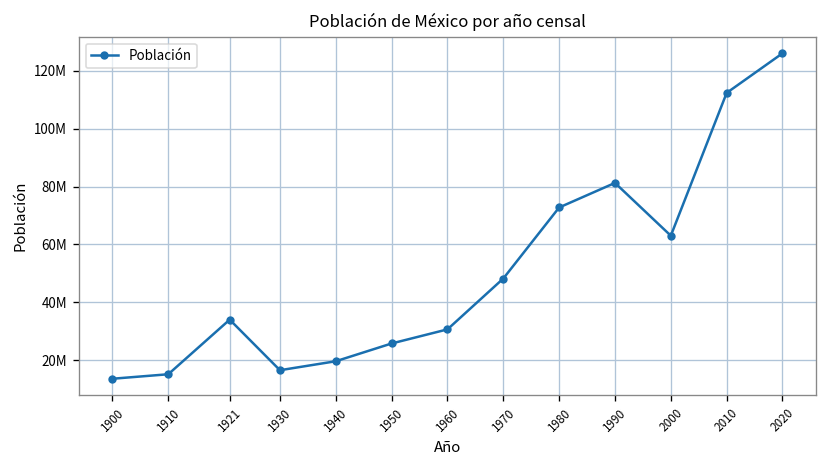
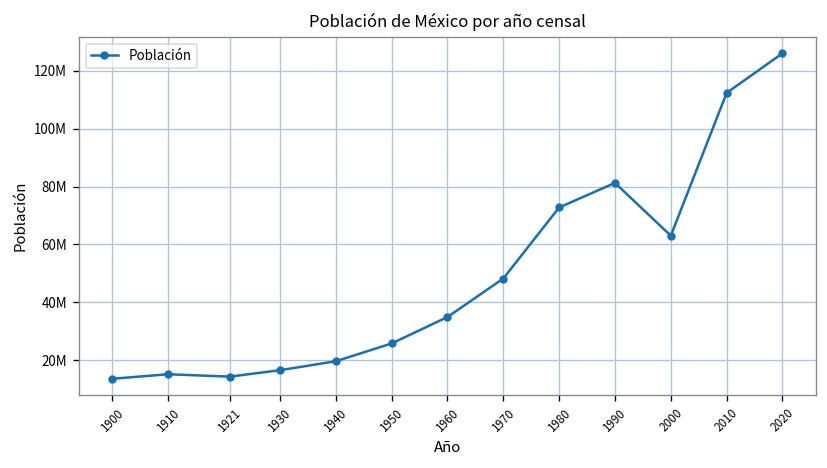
1921: 34000000 -> 14000000
1960: 31000000 -> 35000000
